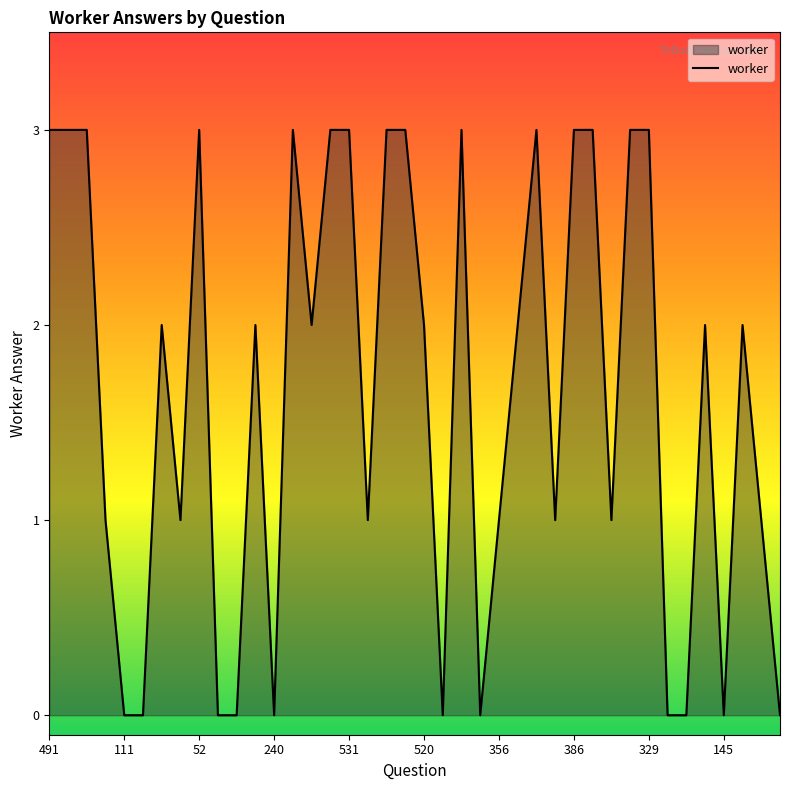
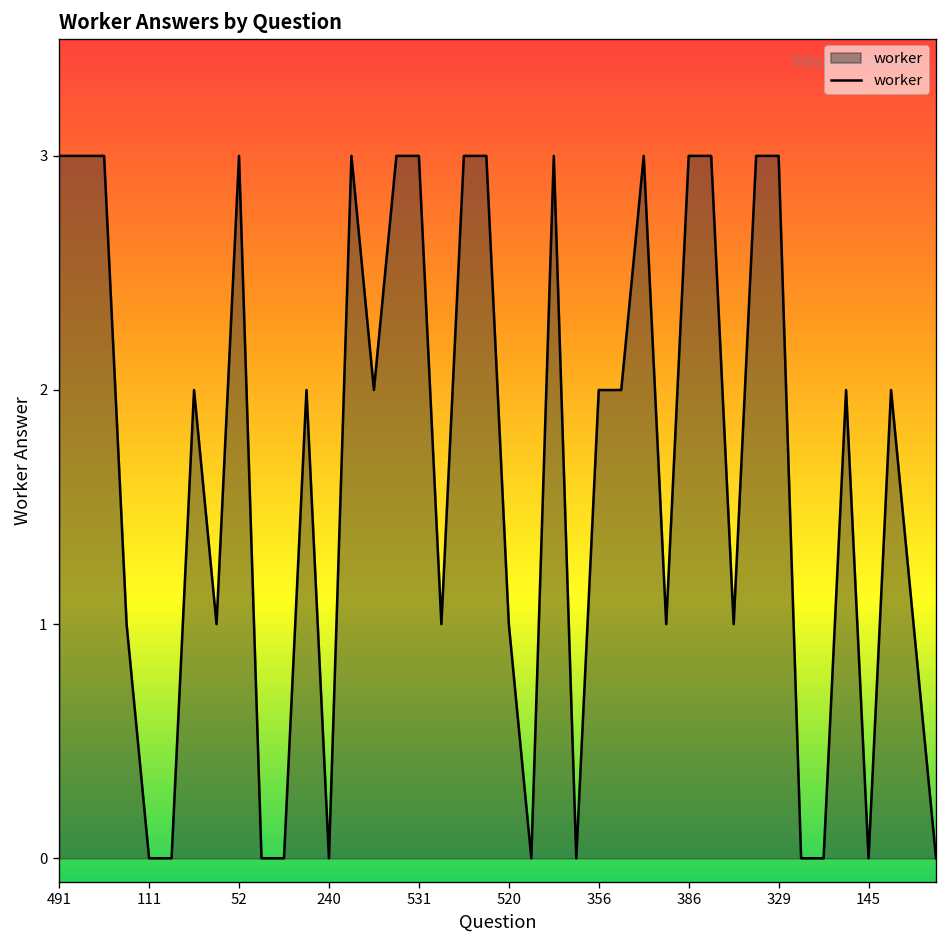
520: 2 -> 1
356: 1 -> 2
